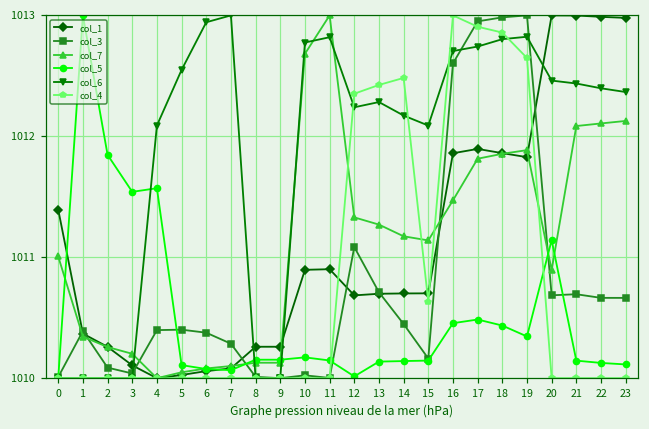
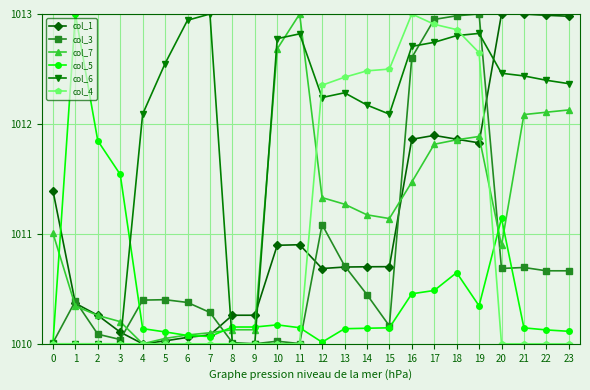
col_5, 4: 1011.57 -> 1010.14
col_4, 15: 1010.63 -> 1012.50
col_5, 18: 1010.44 -> 1010.65
